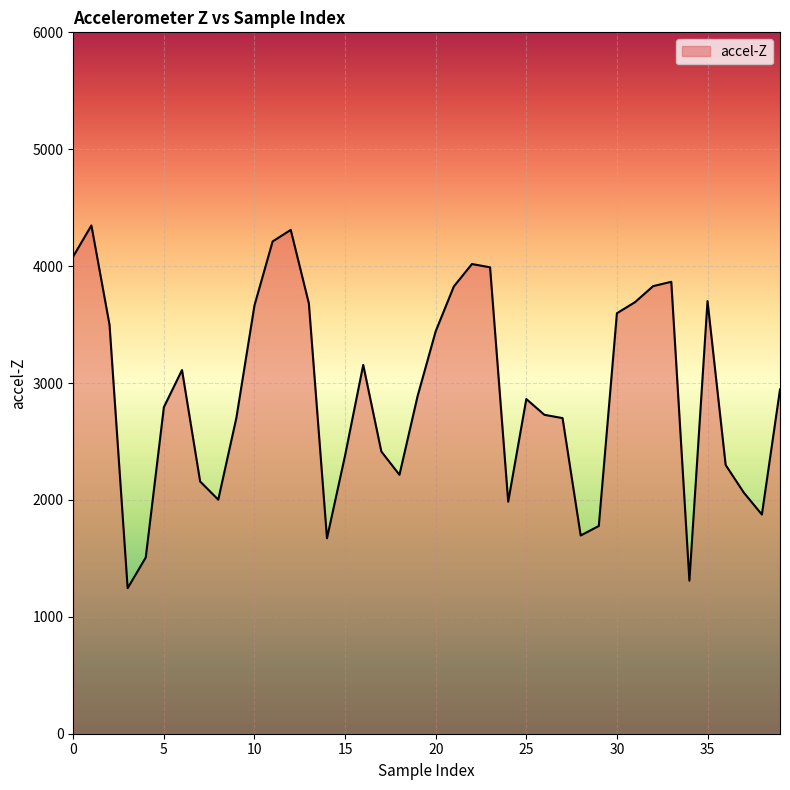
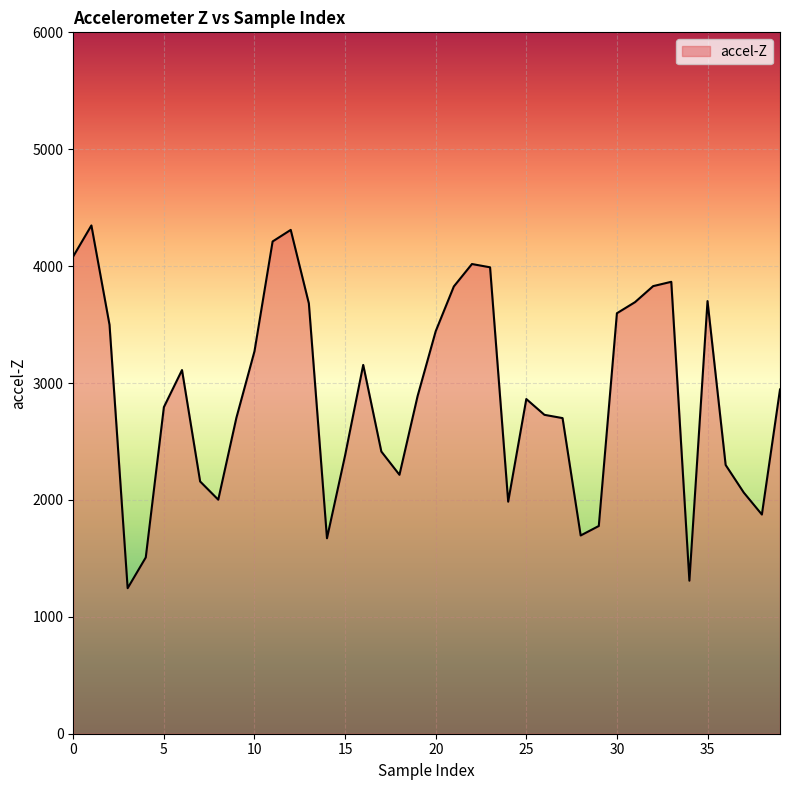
10: 3670 -> 3270
